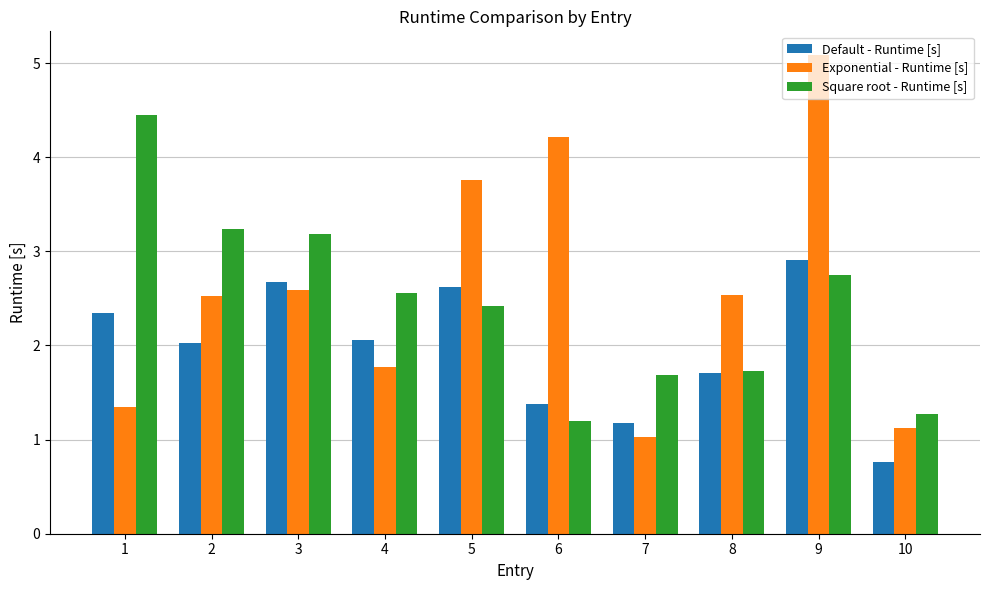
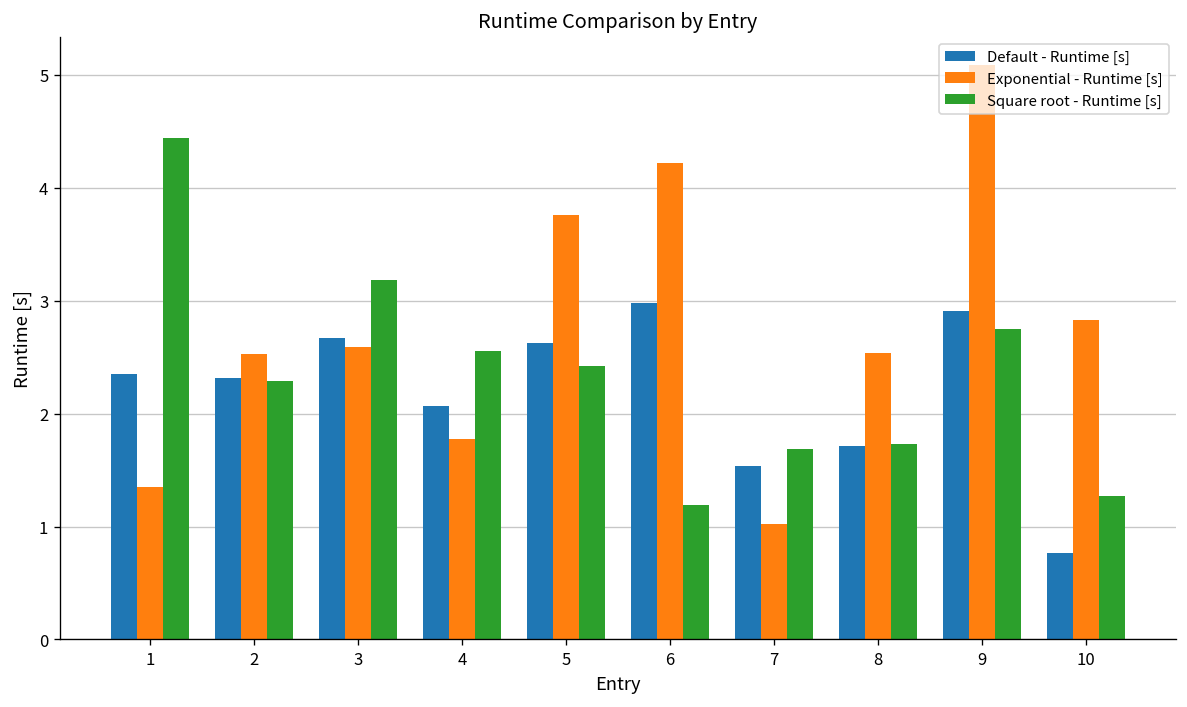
Default - Runtime [s], 2: 2.0 -> 2.3
Square root - Runtime [s], 2: 3.2 -> 2.3
Default - Runtime [s], 6: 1.4 -> 3.0
Default - Runtime [s], 7: 1.2 -> 1.5
Exponential - Runtime [s], 10: 1.1 -> 2.8
